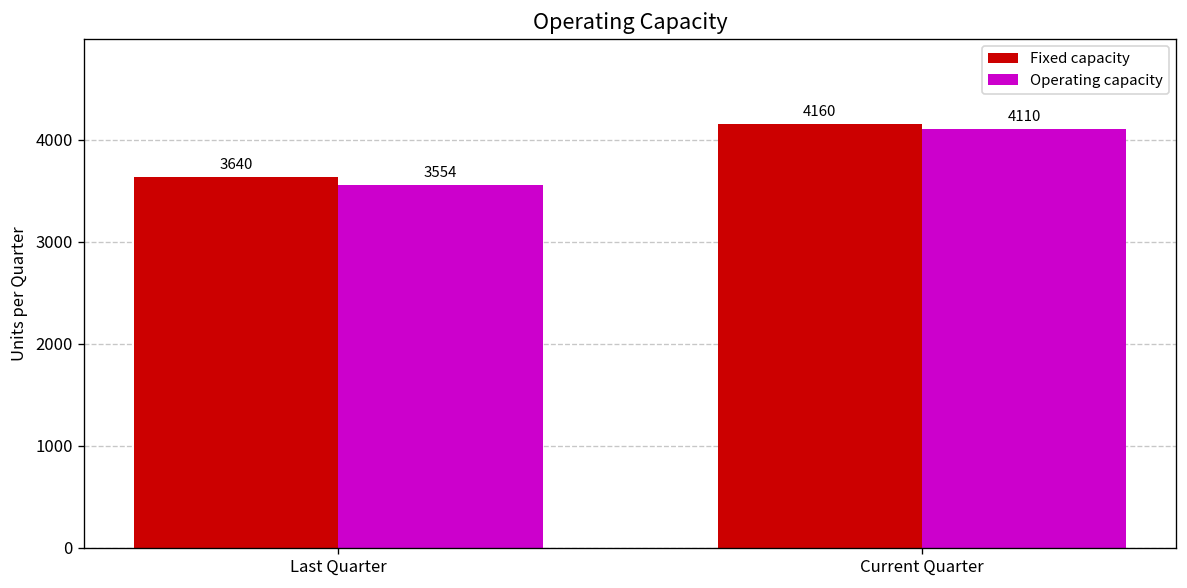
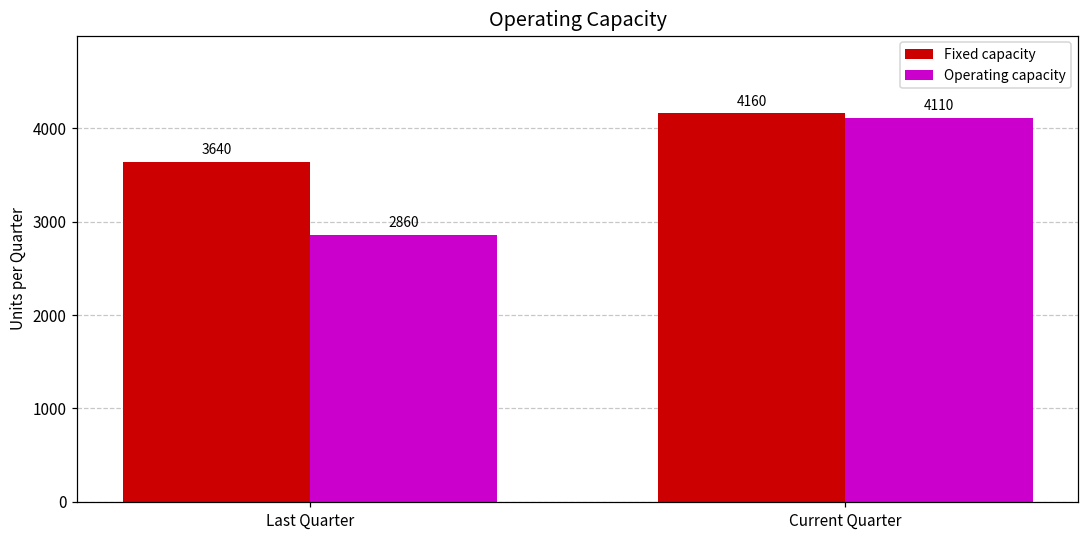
Operating capacity, Last Quarter: 3554 -> 2860
